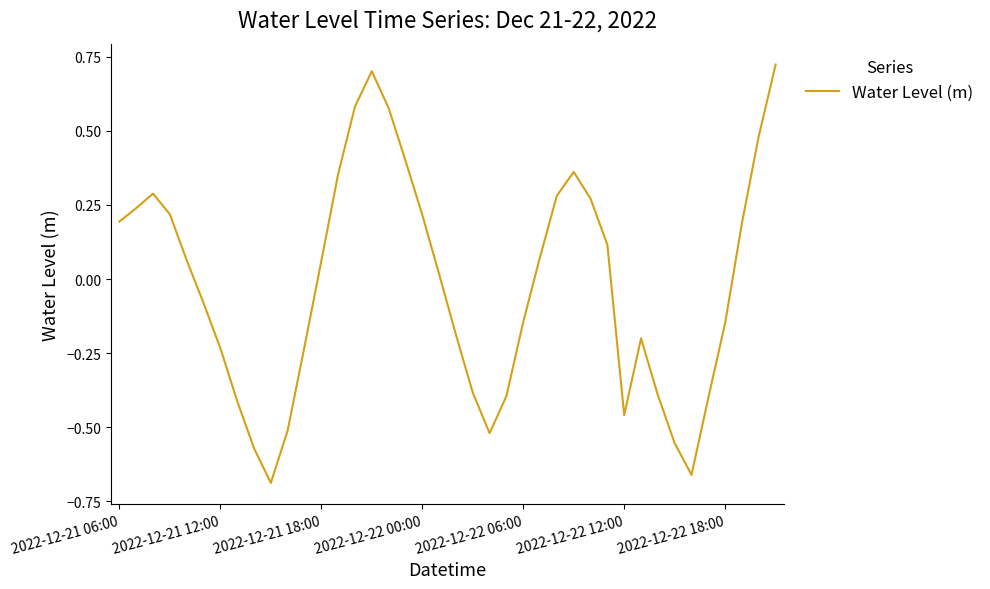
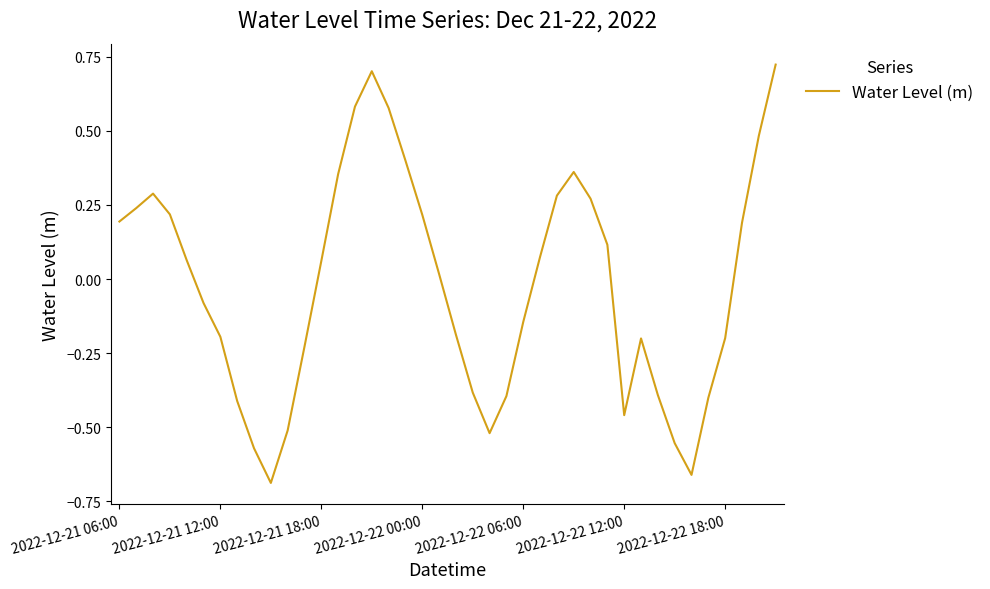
2022-12-21 12:00: -0.23 -> -0.19
2022-12-22 18:00: -0.15 -> -0.20
